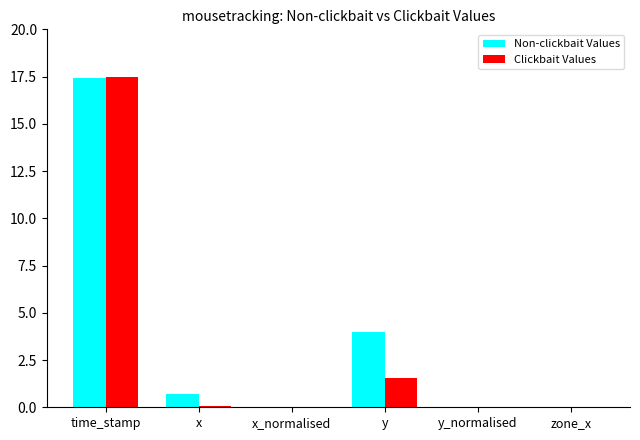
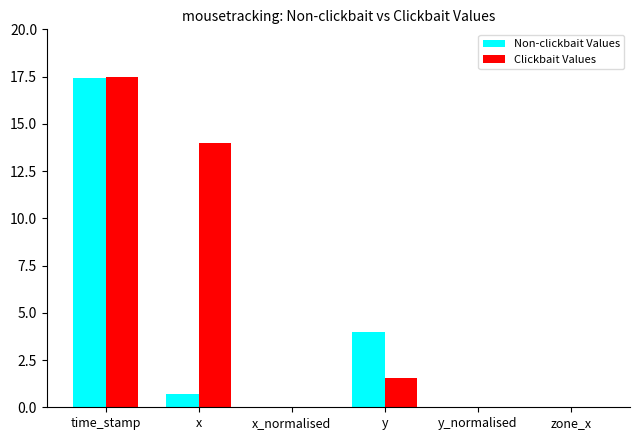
Clickbait Values, x: 0.1 -> 14.0
